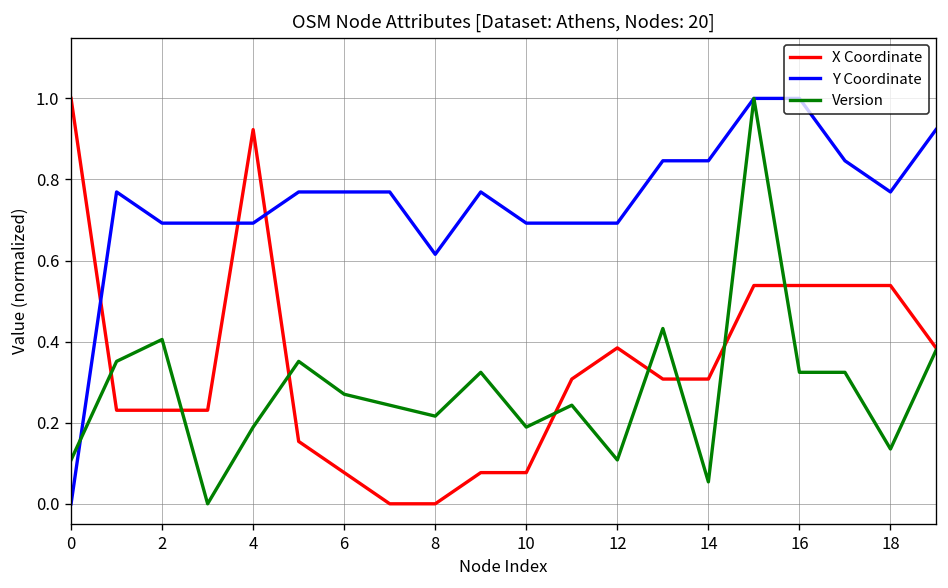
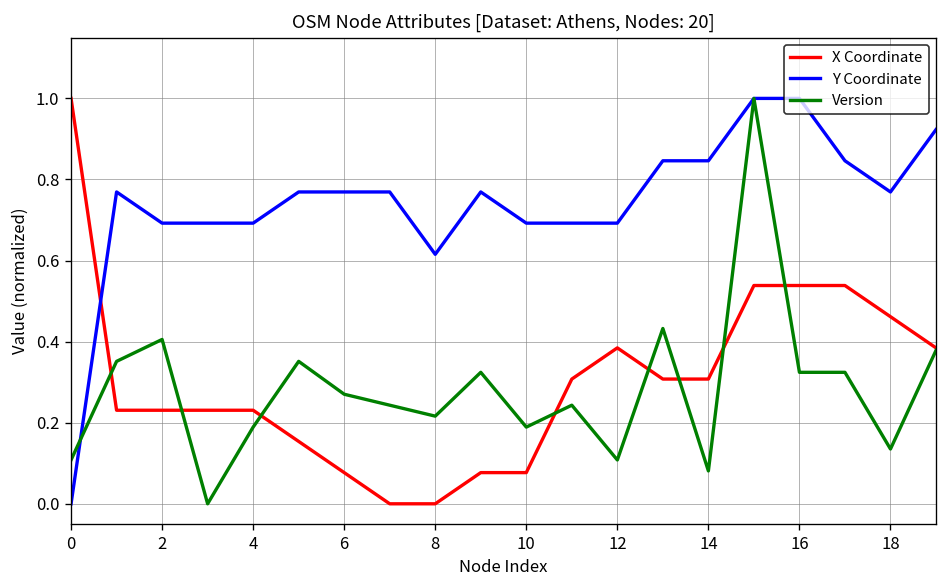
X Coordinate, 4: 0.92 -> 0.23
Version, 14: 0.05 -> 0.08
X Coordinate, 18: 0.54 -> 0.46
